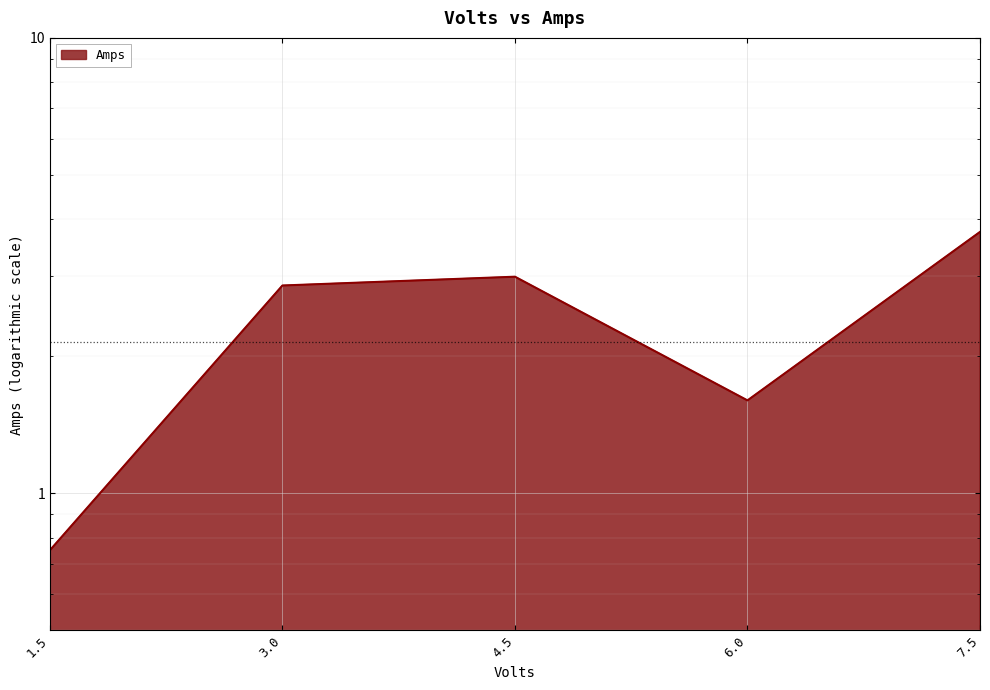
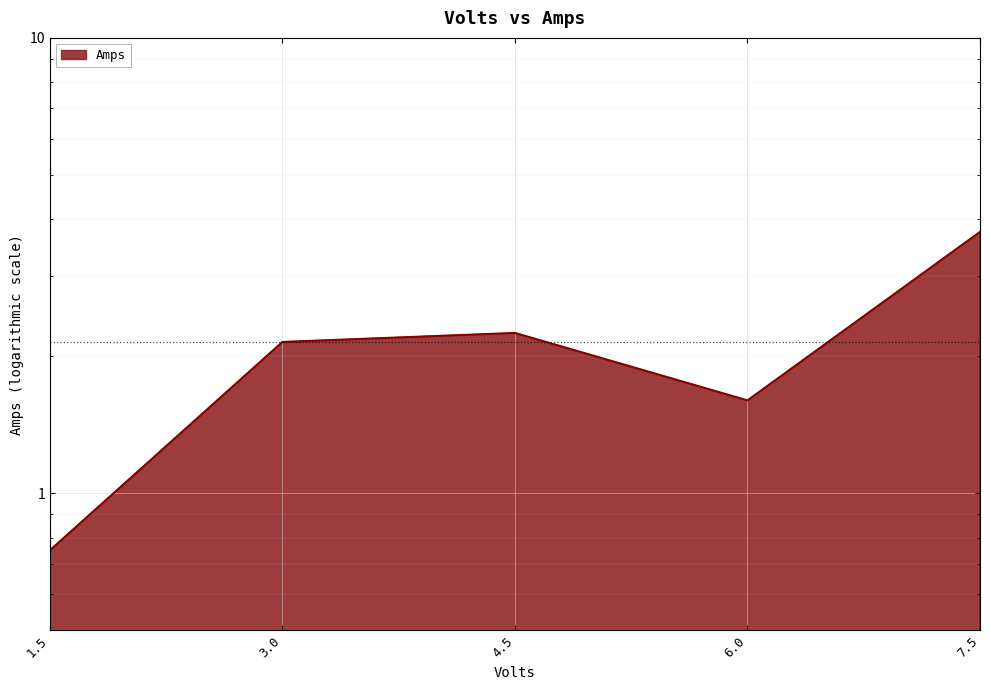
3.0: 2.9 -> 2.2
4.5: 3.0 -> 2.3
